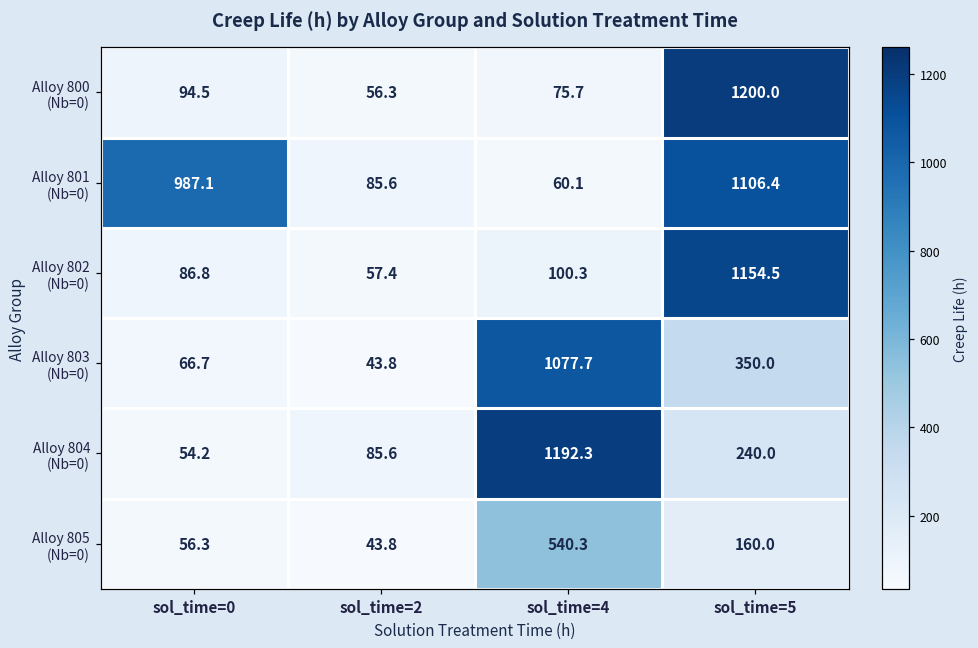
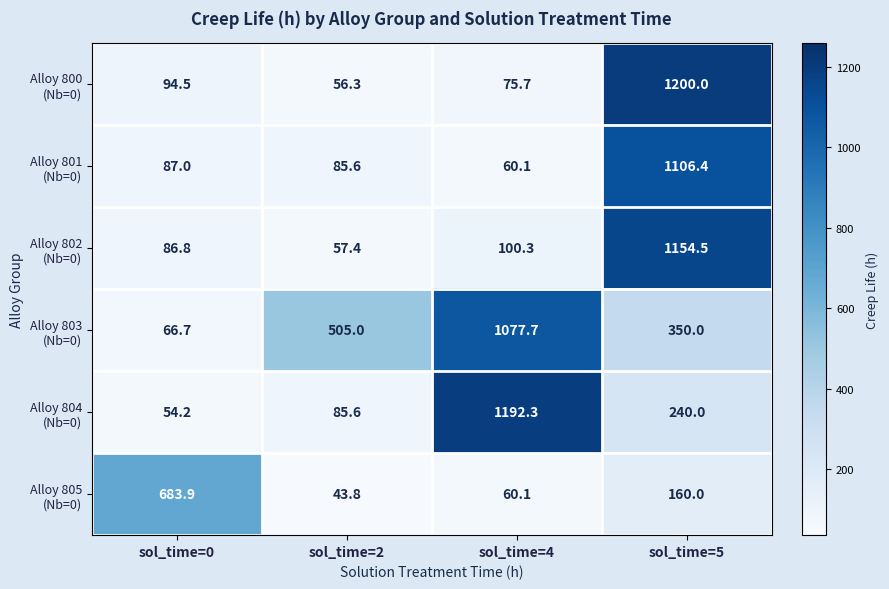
Alloy 801 (Nb=0), sol_time=0: 987.1 -> 87.0
Alloy 803 (Nb=0), sol_time=2: 43.8 -> 505.0
Alloy 805 (Nb=0), sol_time=0: 56.3 -> 683.9
Alloy 805 (Nb=0), sol_time=4: 540.3 -> 60.1
